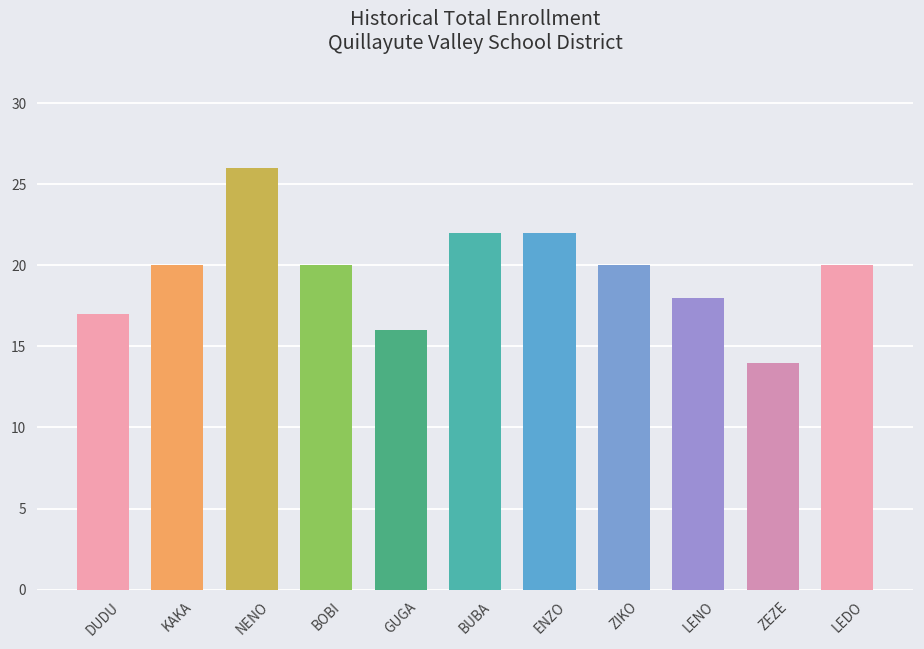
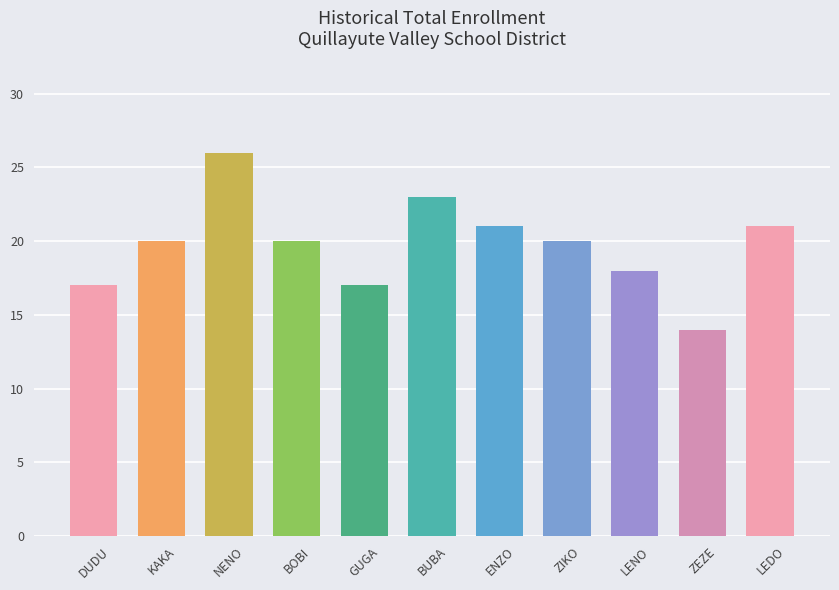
GUGA: 16 -> 17
BUBA: 22 -> 23
ENZO: 22 -> 21
LEDO: 20 -> 21
